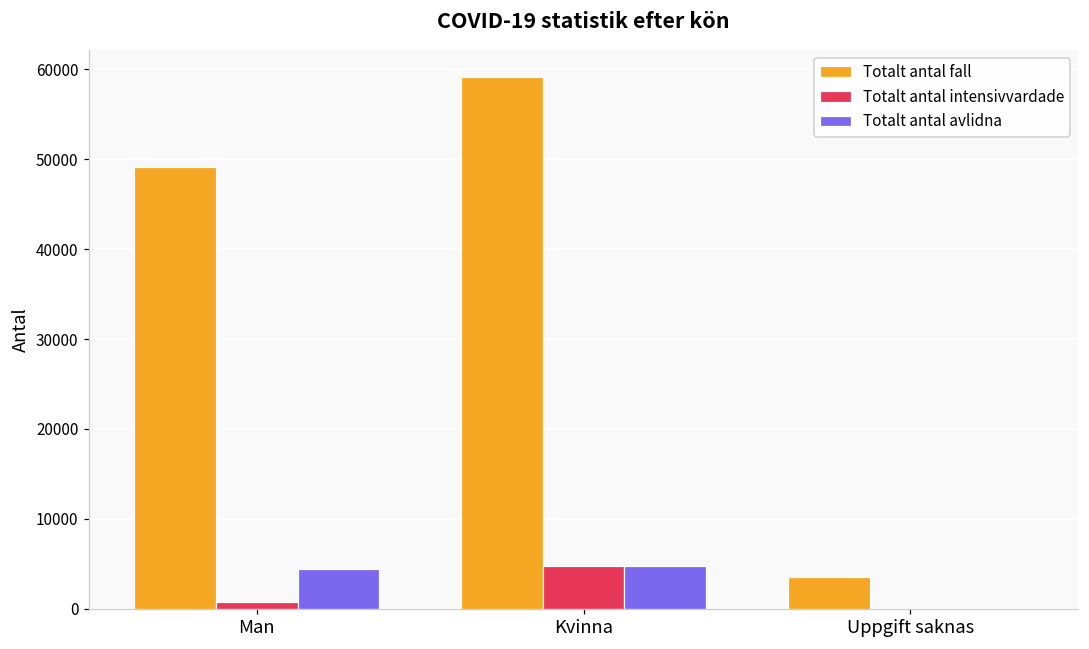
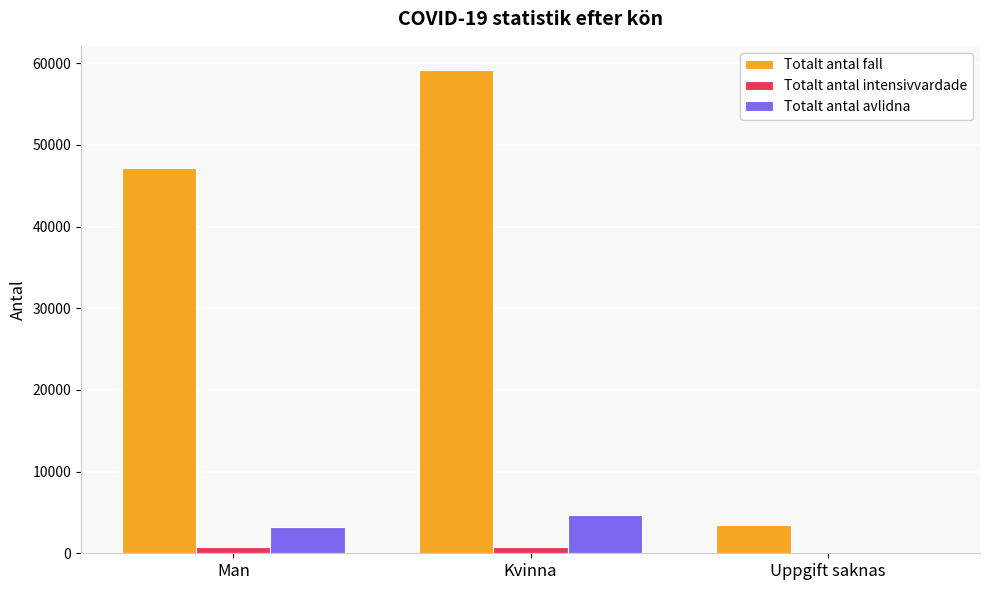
Totalt antal fall, Man: 49000 -> 47000
Totalt antal avlidna, Man: 4000 -> 3000
Totalt antal intensivvardade, Kvinna: 5000 -> 1000
